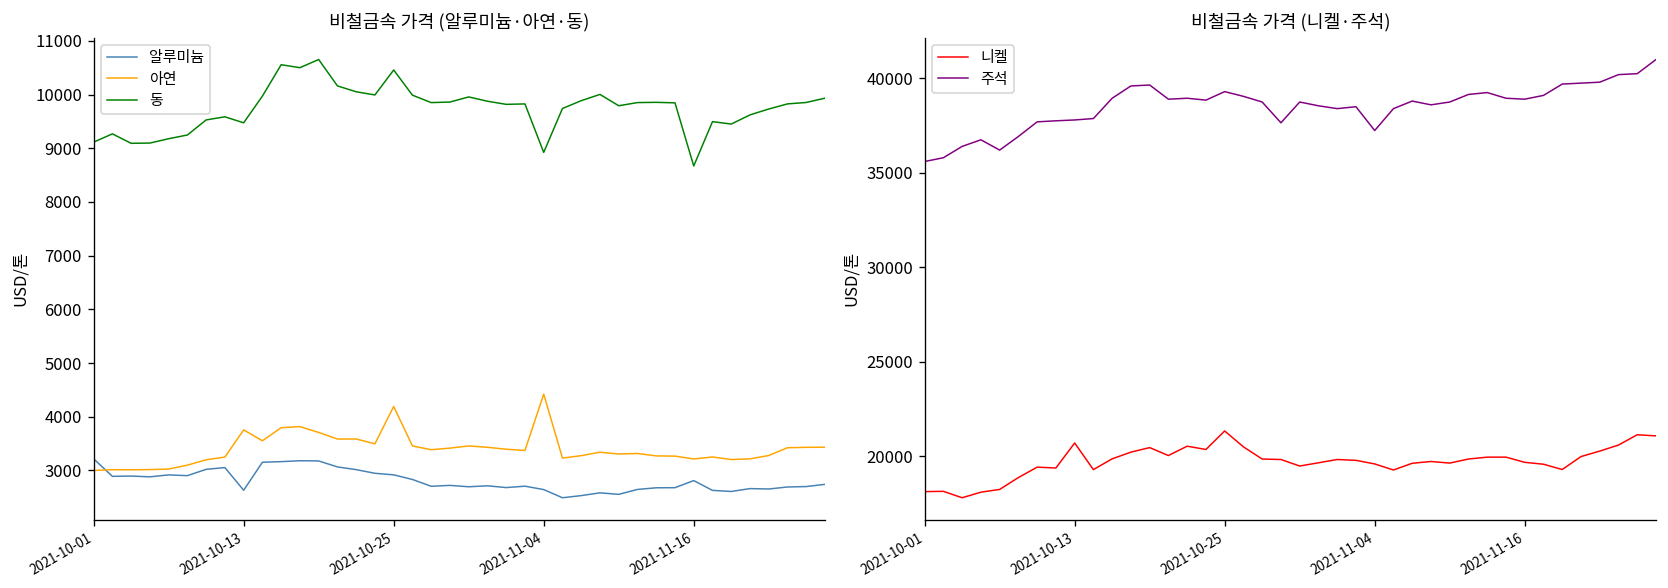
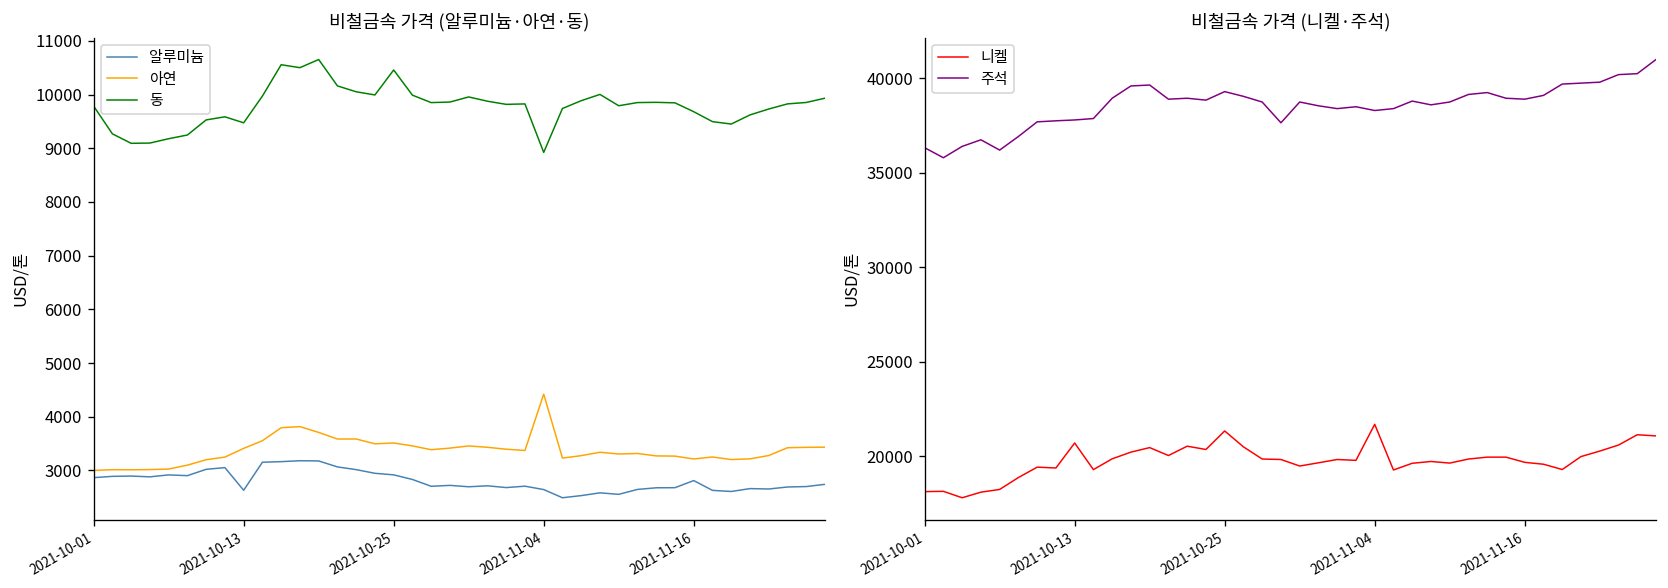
비철금속 가격 (알루미늄·아연·동), 알루미늄, 2021-10-01: 3200 -> 2900
비철금속 가격 (알루미늄·아연·동), 동, 2021-10-01: 9100 -> 9800
비철금속 가격 (알루미늄·아연·동), 아연, 2021-10-13: 3800 -> 3400
비철금속 가격 (알루미늄·아연·동), 아연, 2021-10-25: 4200 -> 3500
비철금속 가격 (알루미늄·아연·동), 동, 2021-11-16: 8700 -> 9700
비철금속 가격 (니켈·주석), 주석, 2021-10-01: 35600 -> 36300
비철금속 가격 (니켈·주석), 니켈, 2021-11-04: 19600 -> 21700
비철금속 가격 (니켈·주석), 주석, 2021-11-04: 37200 -> 38300
